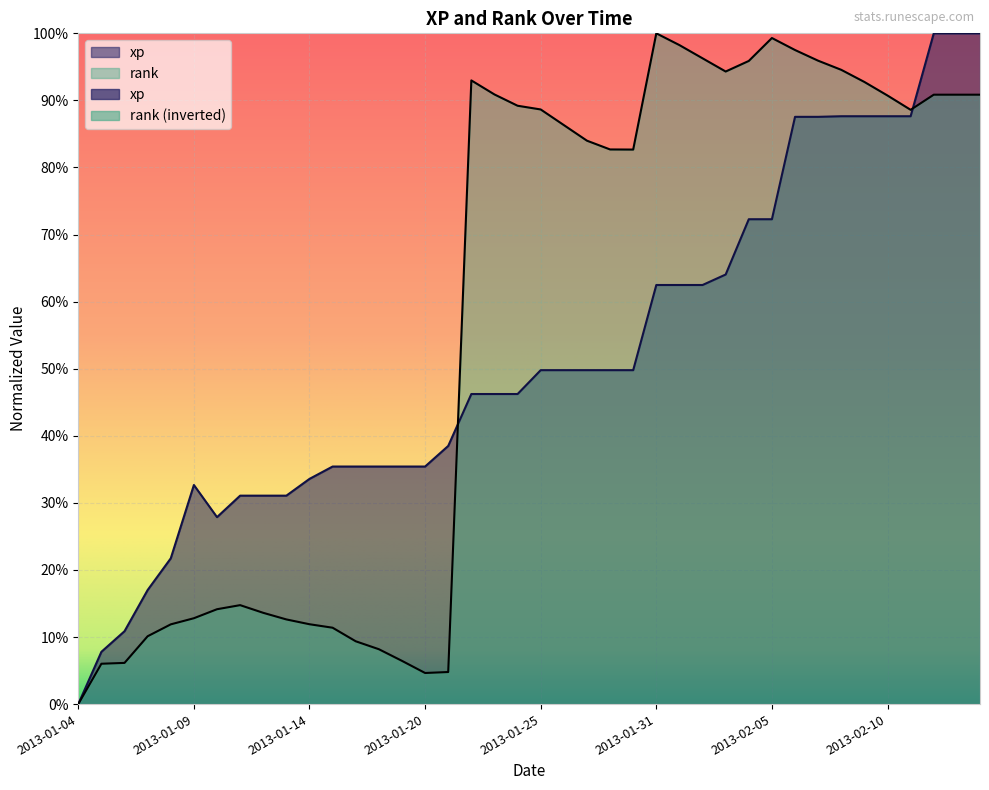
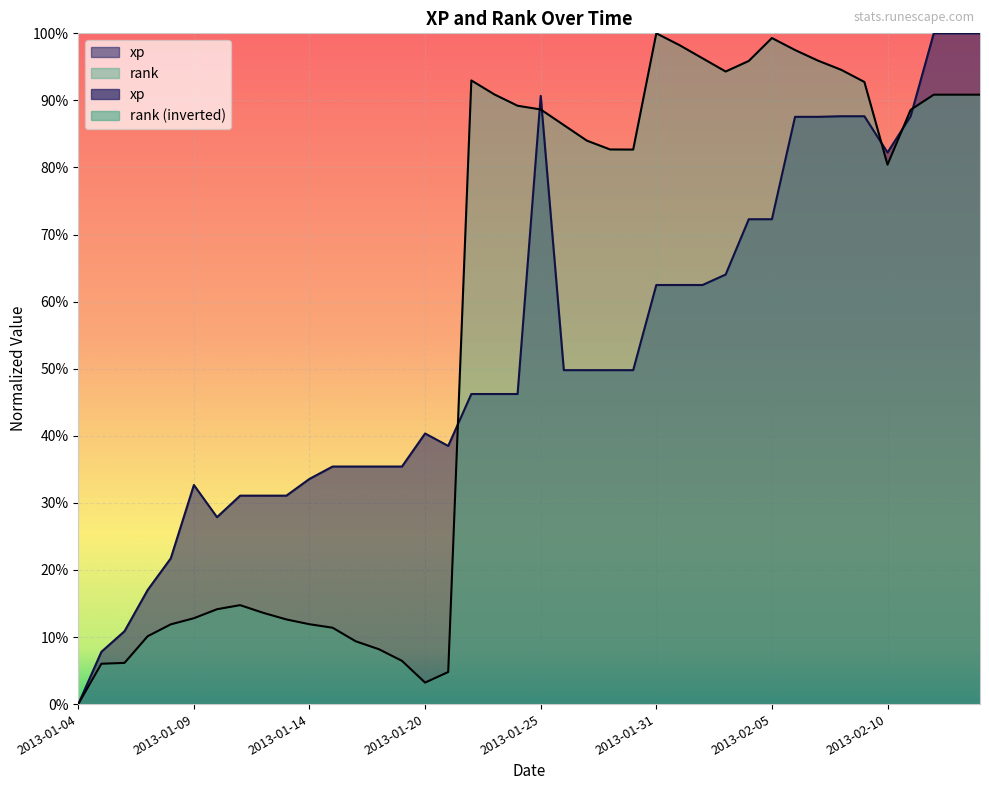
xp, 2013-01-20: 35% -> 40%
rank, 2013-01-20: 5% -> 3%
xp, 2013-01-25: 50% -> 91%
xp, 2013-02-10: 88% -> 82%
rank, 2013-02-10: 91% -> 80%
